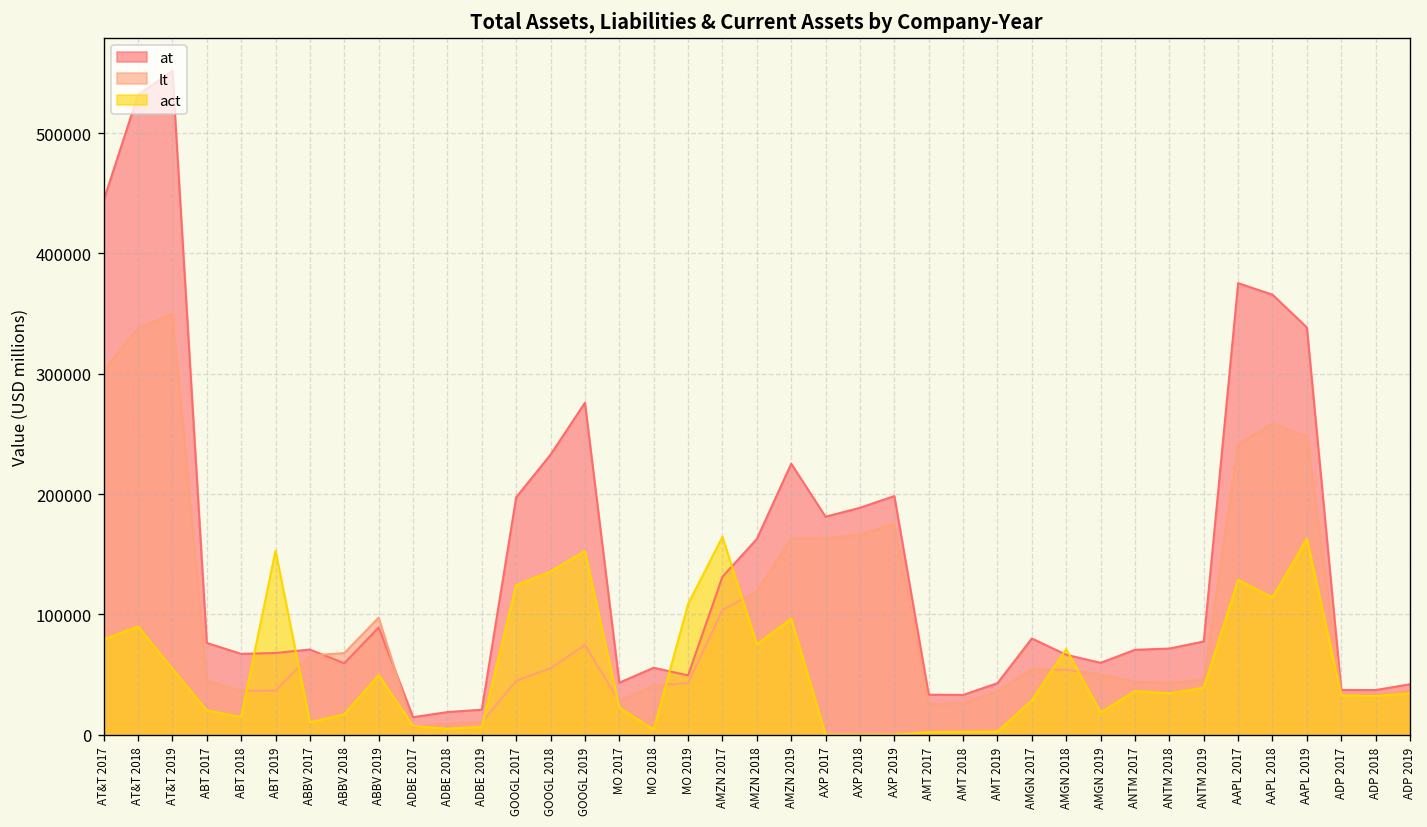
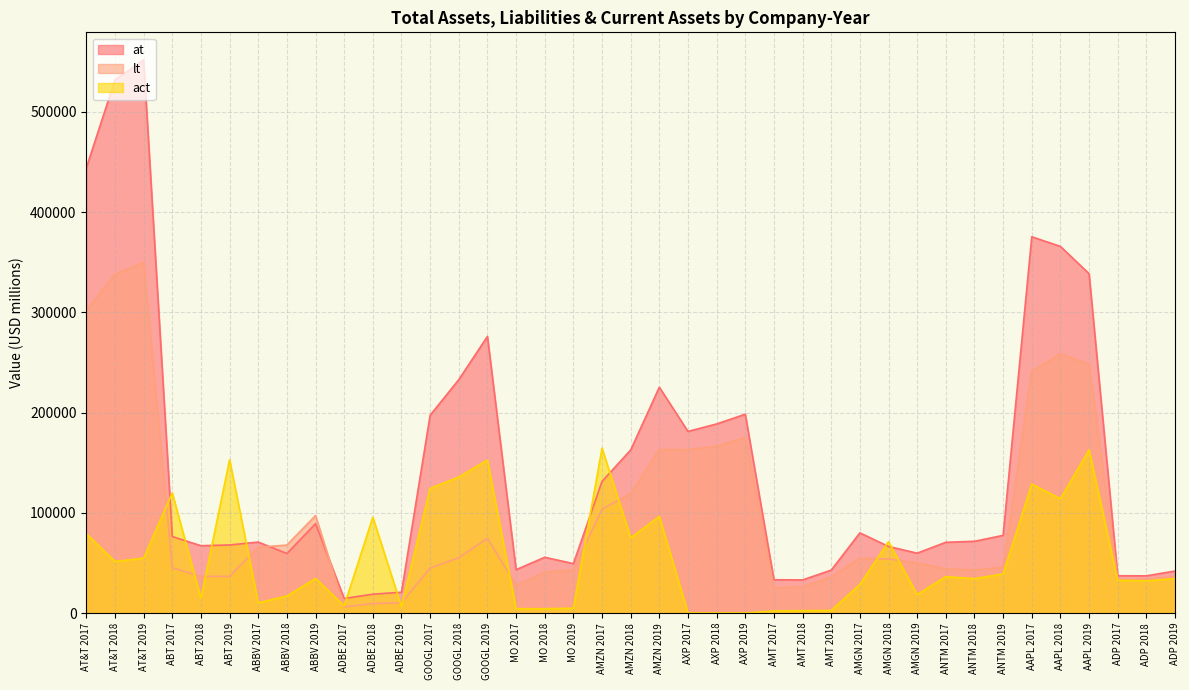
act, AT&T 2018: 90000 -> 51000
act, ABT 2017: 20000 -> 120000
act, ABBV 2019: 50000 -> 34000
act, ADBE 2018: 5000 -> 96000
act, MO 2017: 22000 -> 4000
act, MO 2019: 109000 -> 5000
